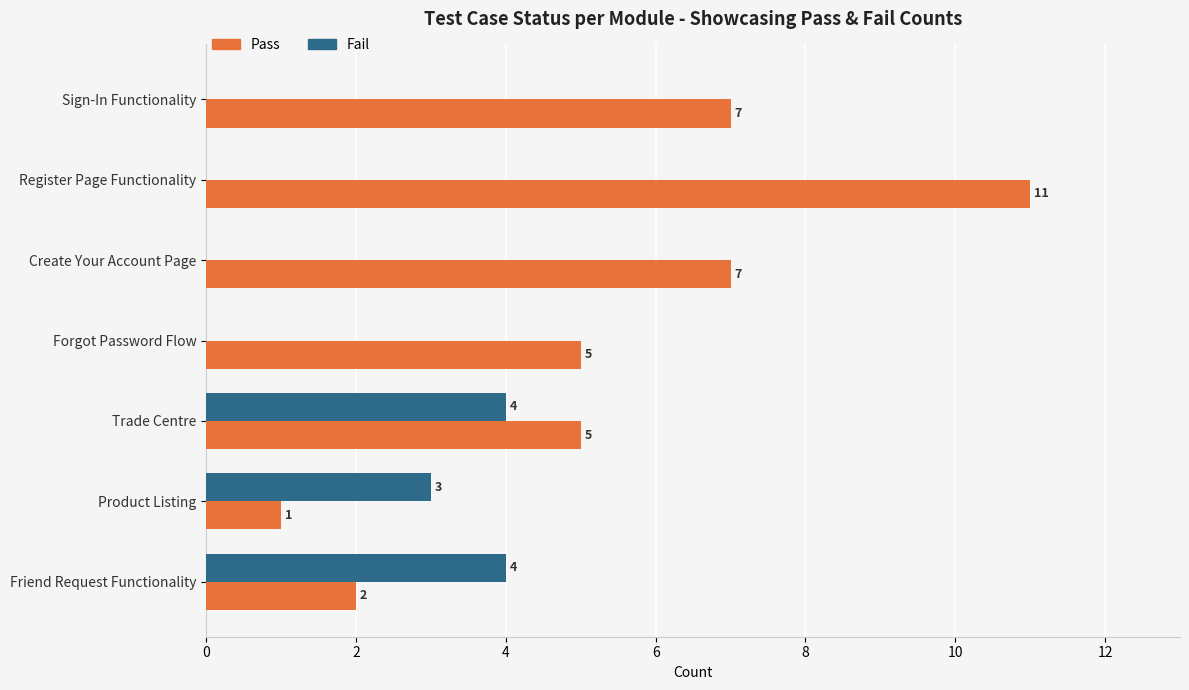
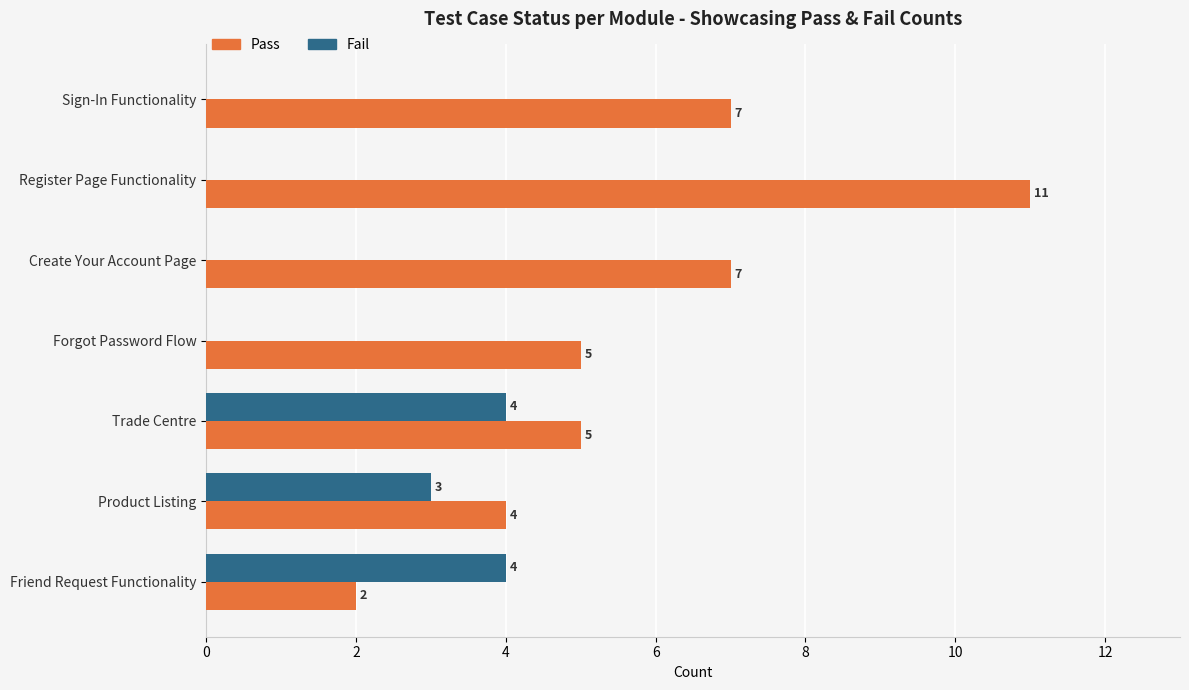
Pass, Product Listing: 1 -> 4
